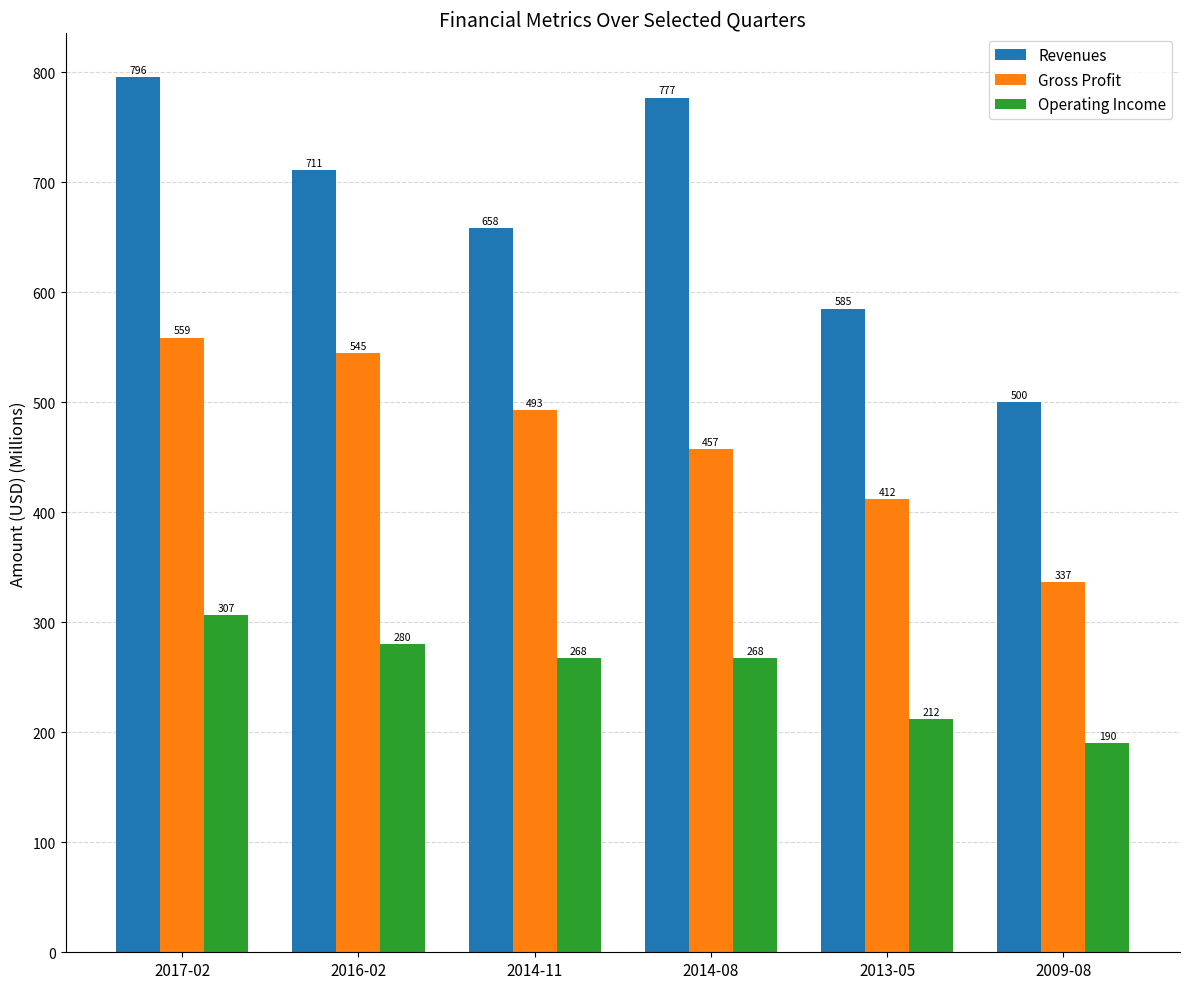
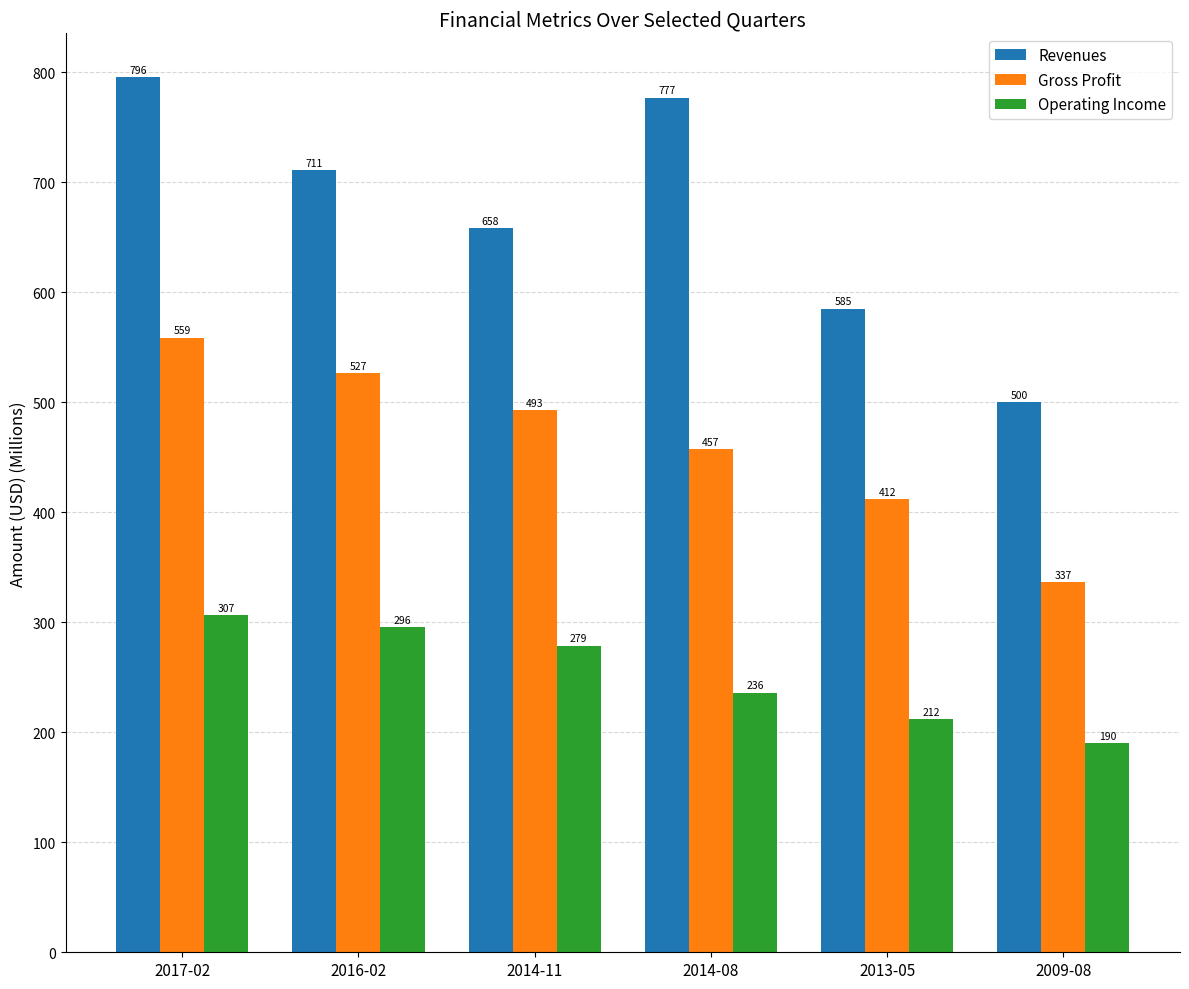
Gross Profit, 2016-02: 545 -> 527
Operating Income, 2016-02: 280 -> 296
Operating Income, 2014-11: 268 -> 279
Operating Income, 2014-08: 268 -> 236
